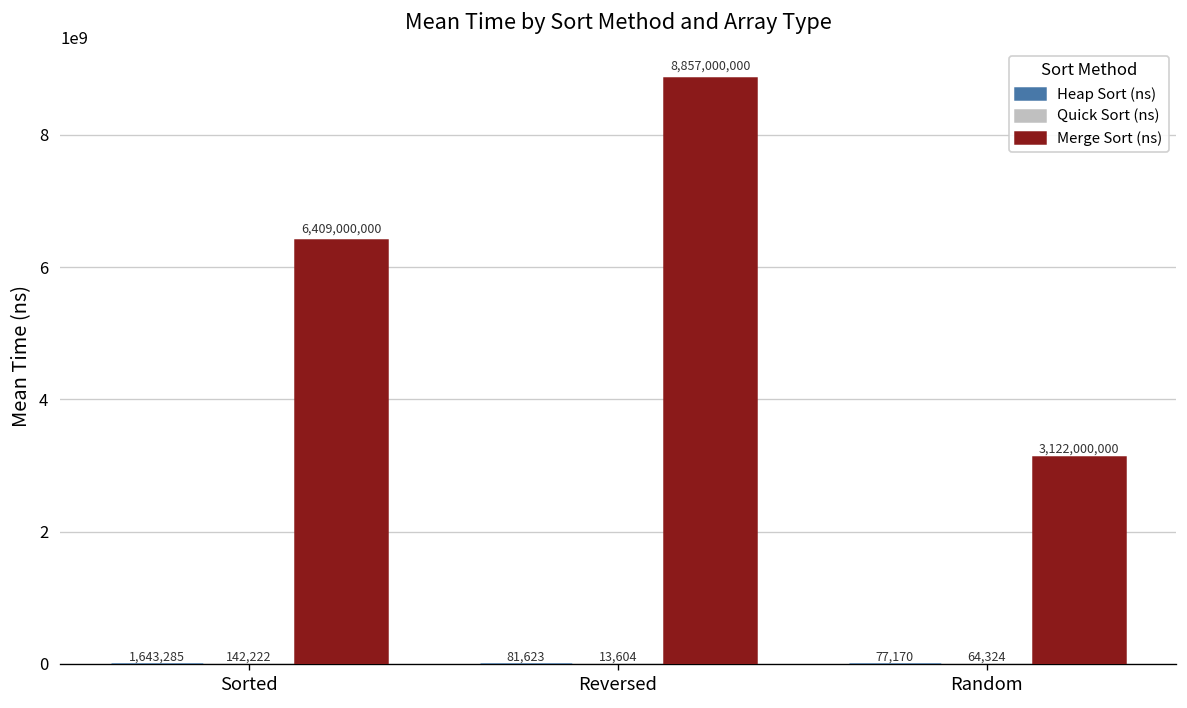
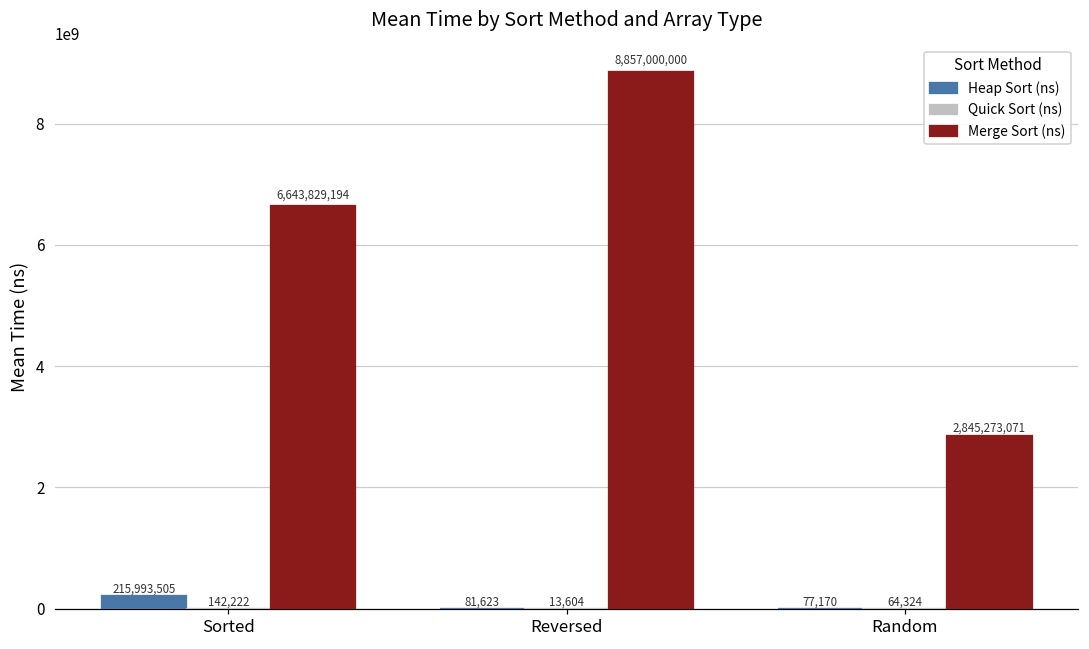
Heap Sort (ns), Sorted: 1,643,285 -> 215,993,505
Merge Sort (ns), Sorted: 6,409,000,000 -> 6,643,829,194
Merge Sort (ns), Random: 3,122,000,000 -> 2,845,273,071
